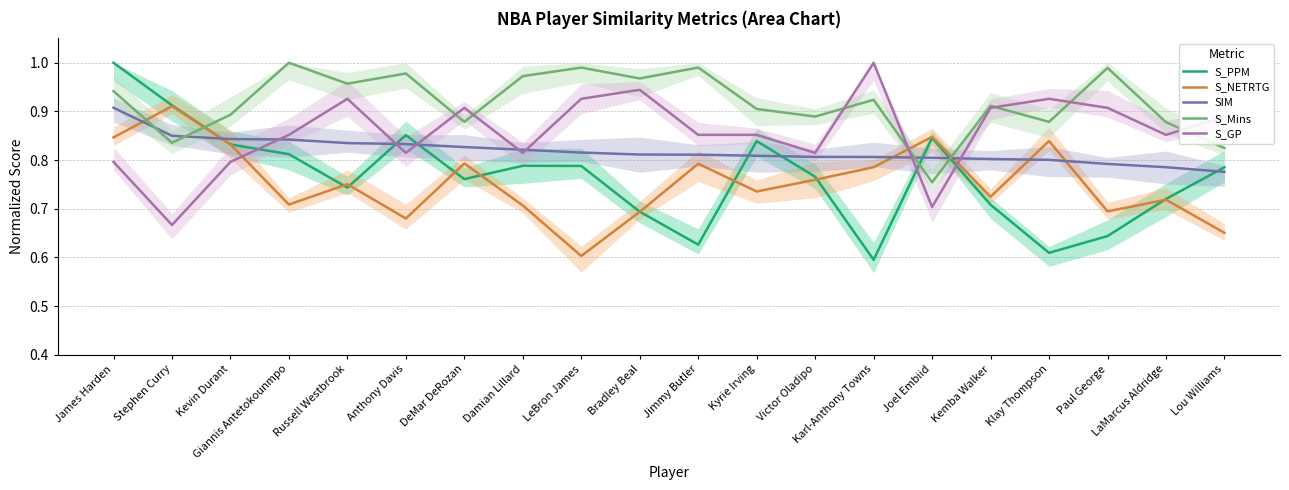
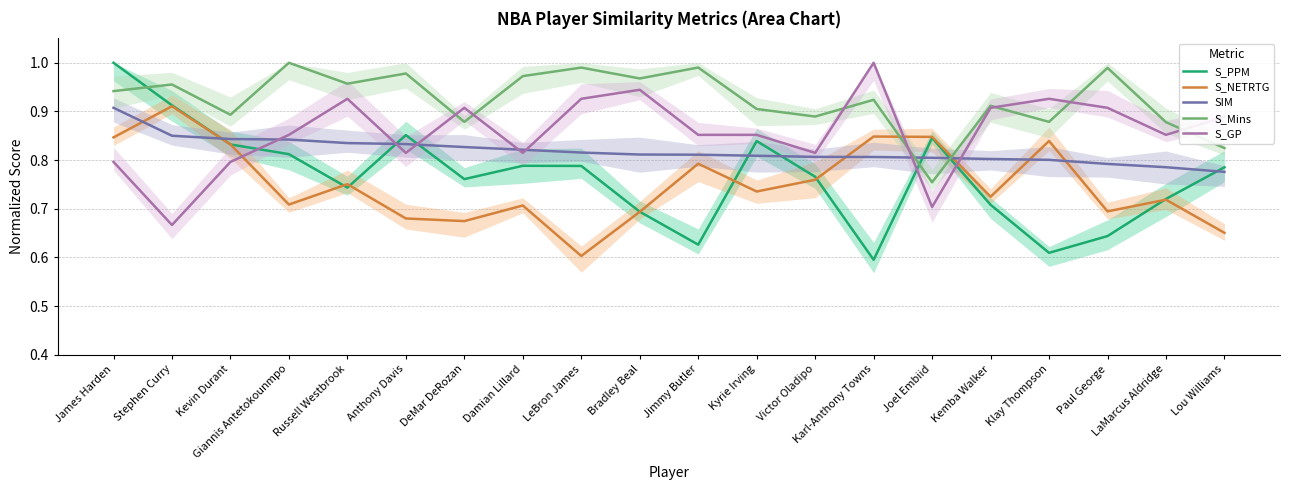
S_Mins, Stephen Curry: 0.84 -> 0.96
S_NETRTG, DeMar DeRozan: 0.79 -> 0.67
S_NETRTG, Karl-Anthony Towns: 0.79 -> 0.85
